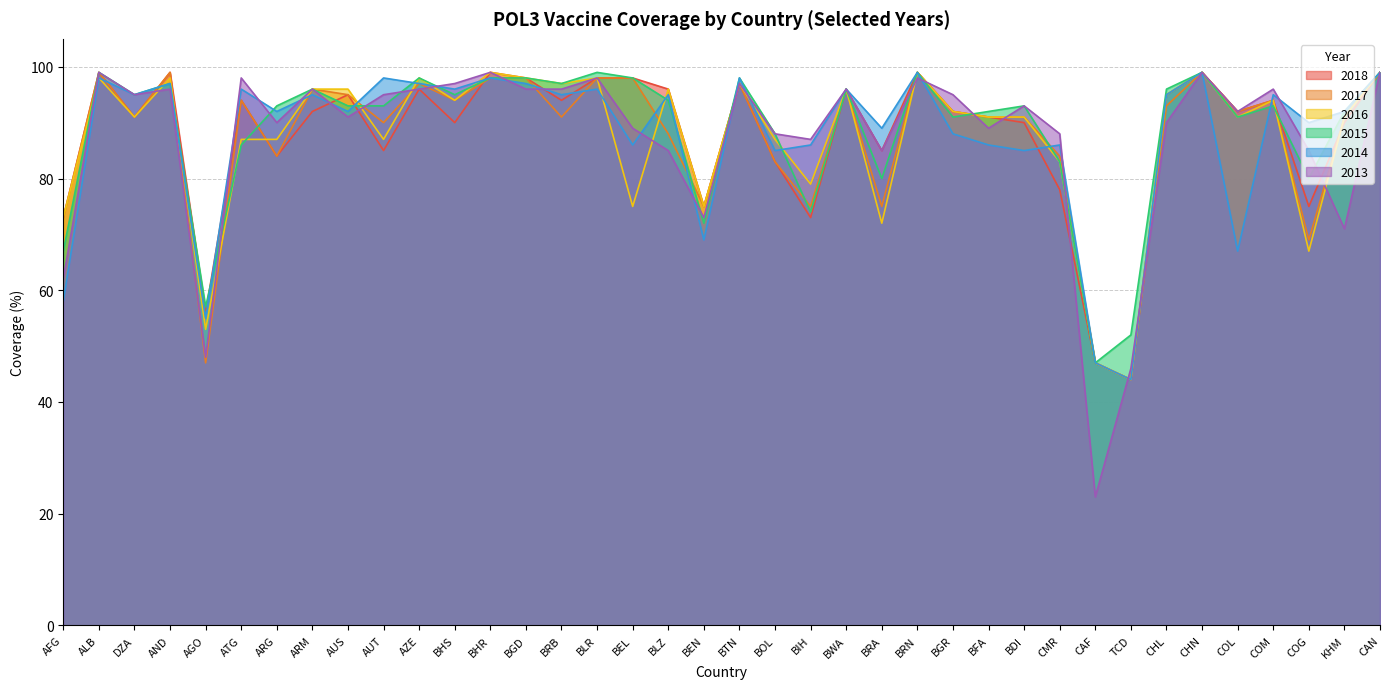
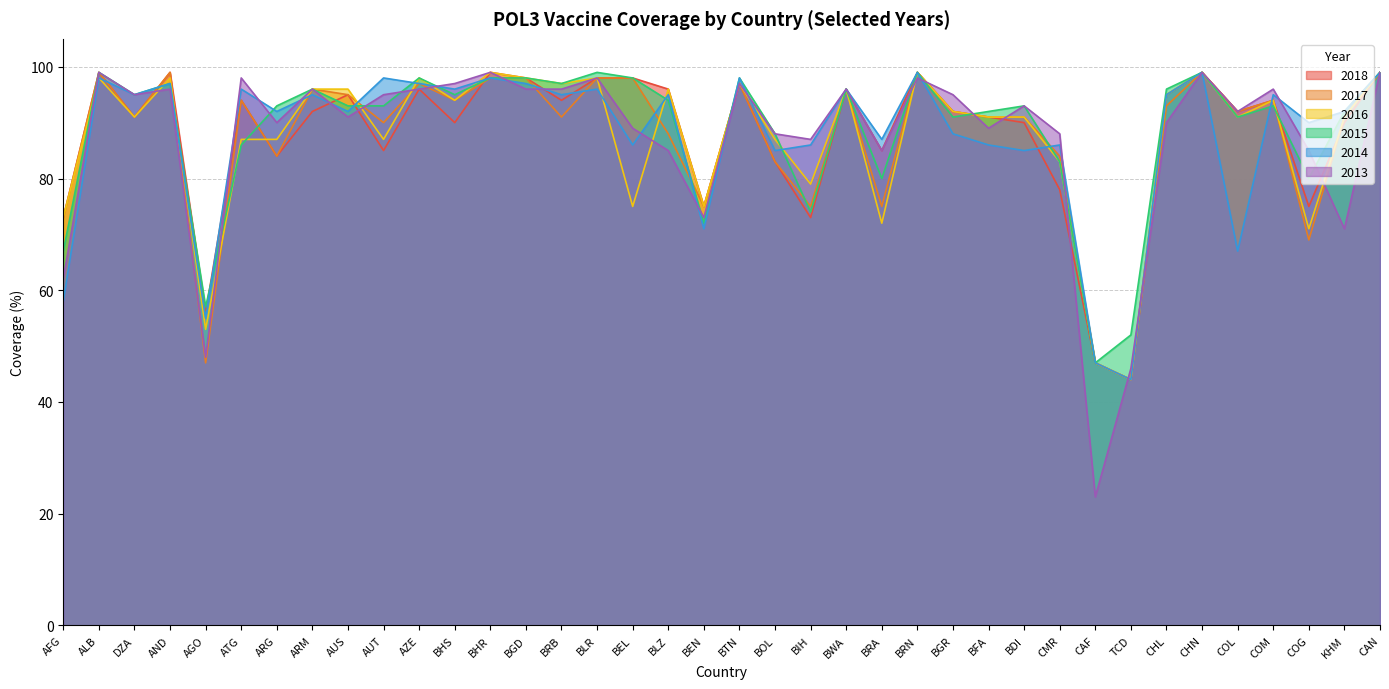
2014, BEN: 69 -> 71
2014, BRA: 89 -> 87
2016, COG: 67 -> 71
